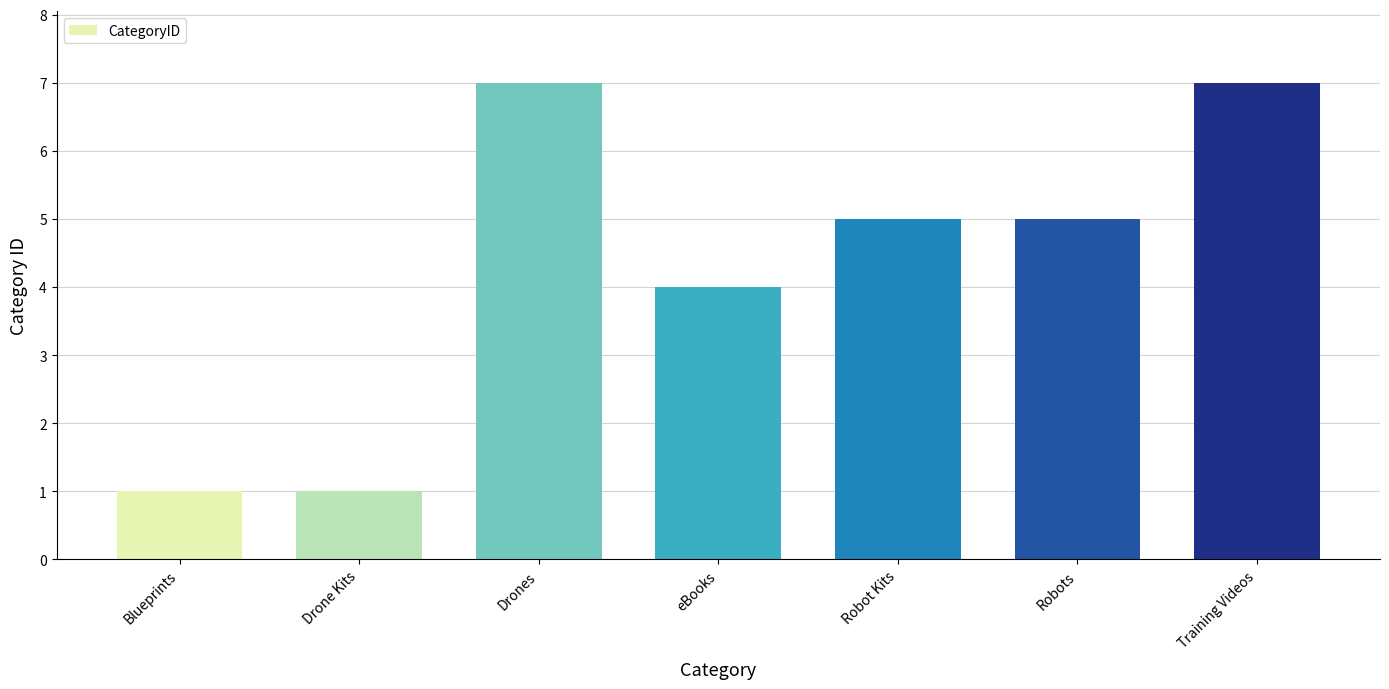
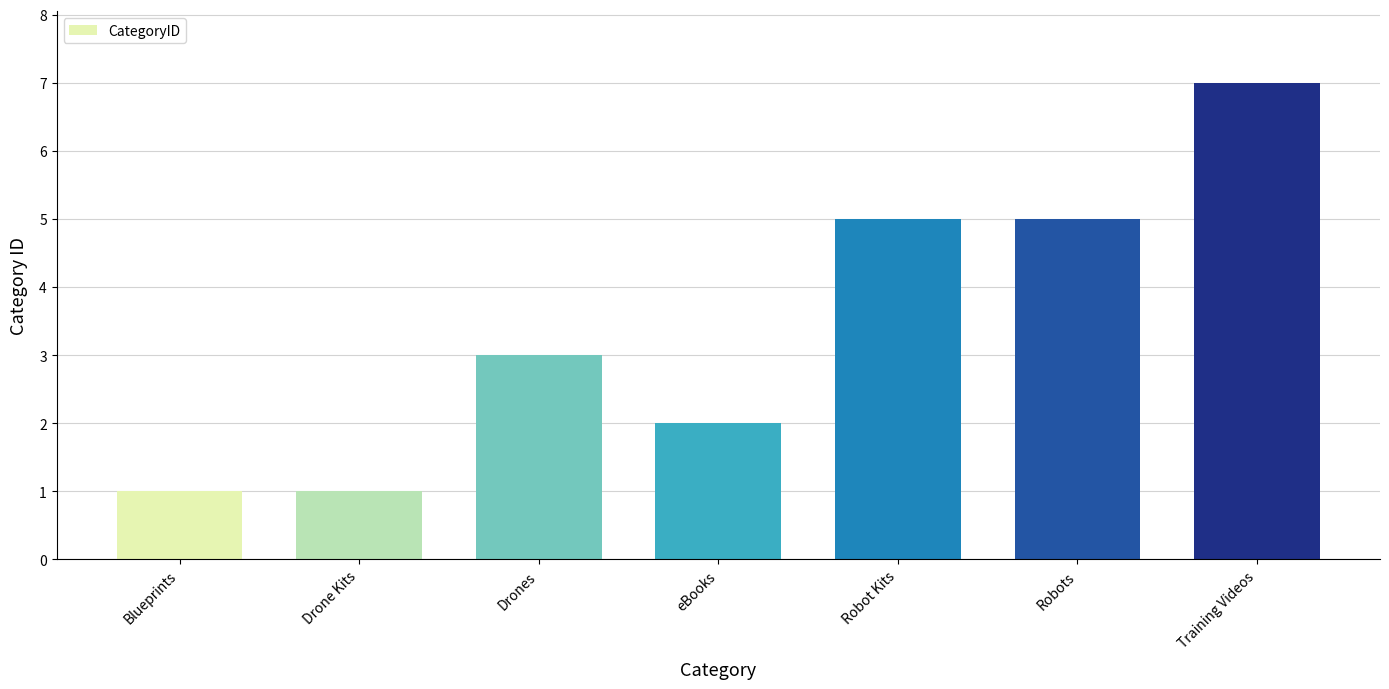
Drones: 7 -> 3
eBooks: 4 -> 2
